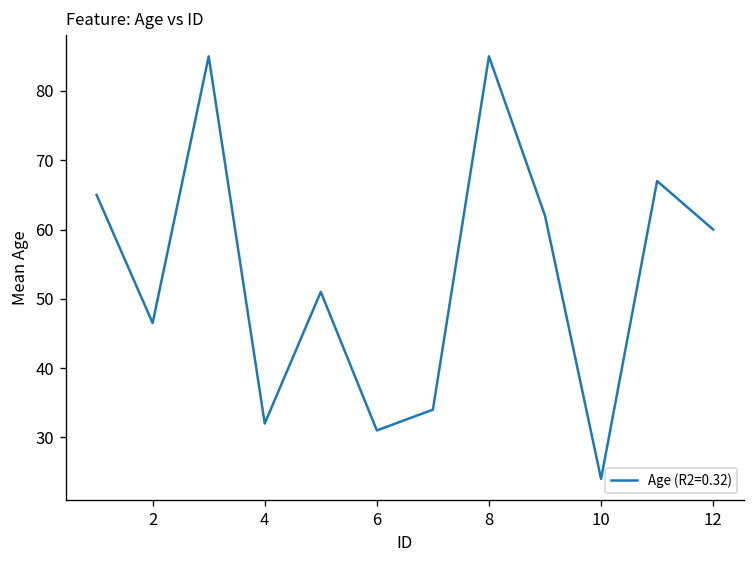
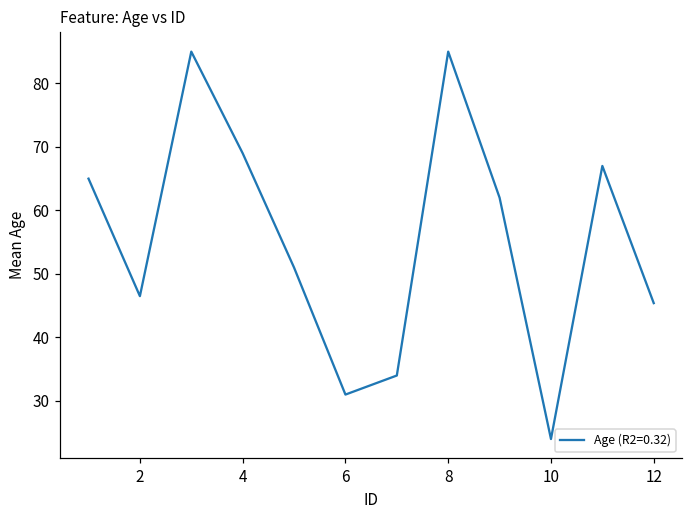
4: 32 -> 69
12: 60 -> 45
